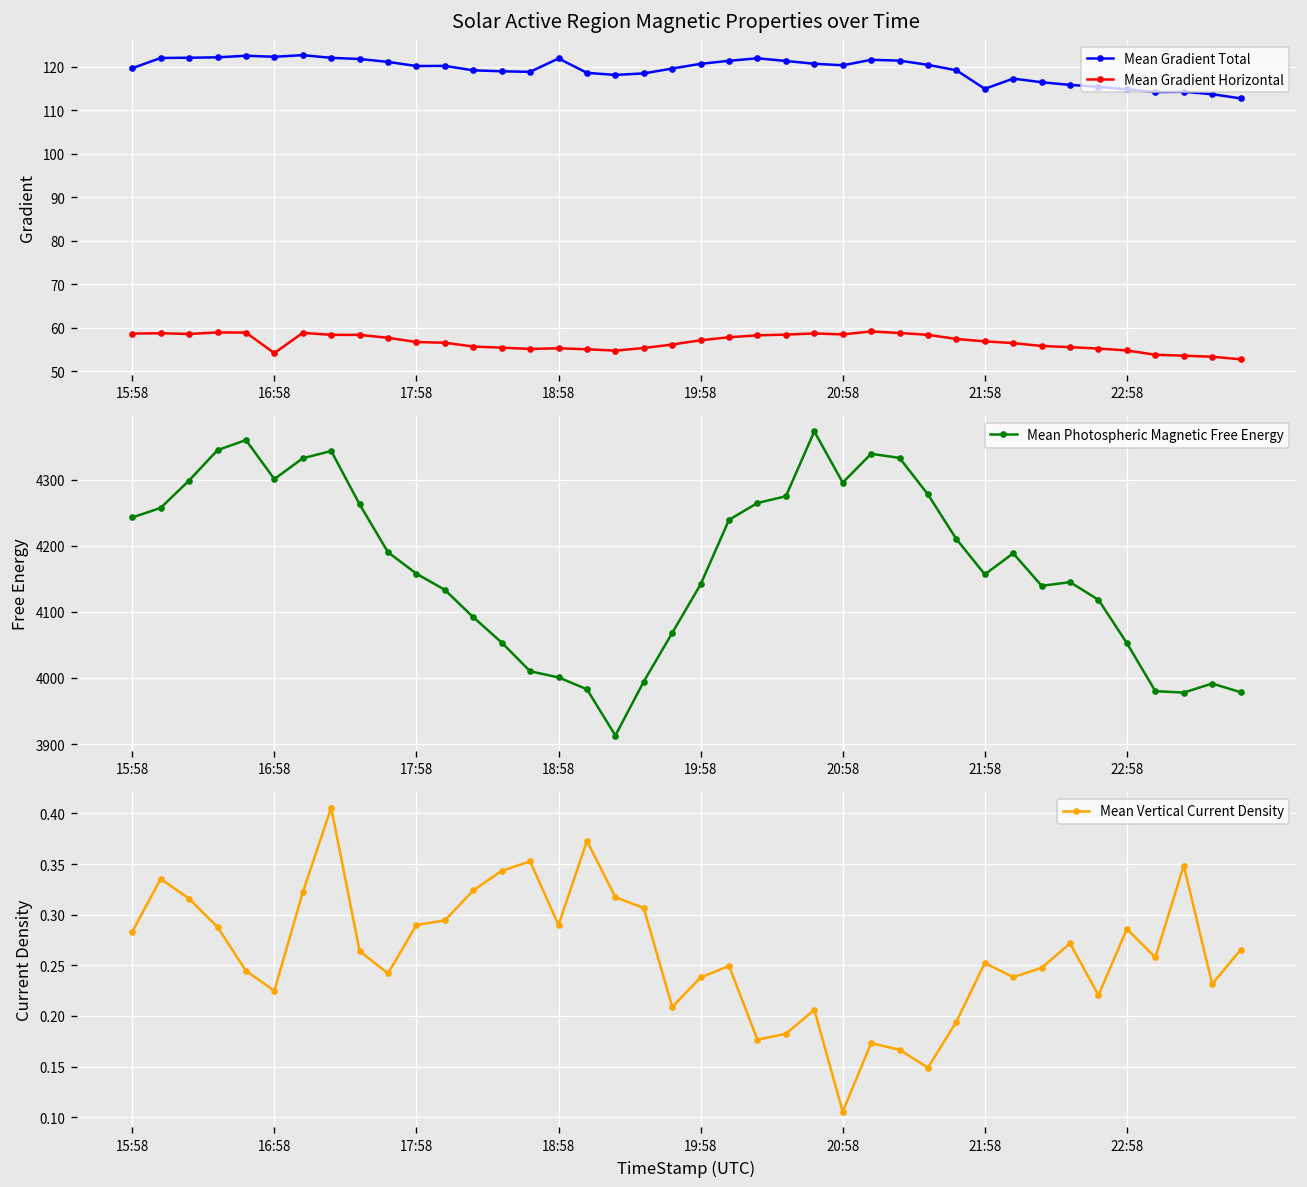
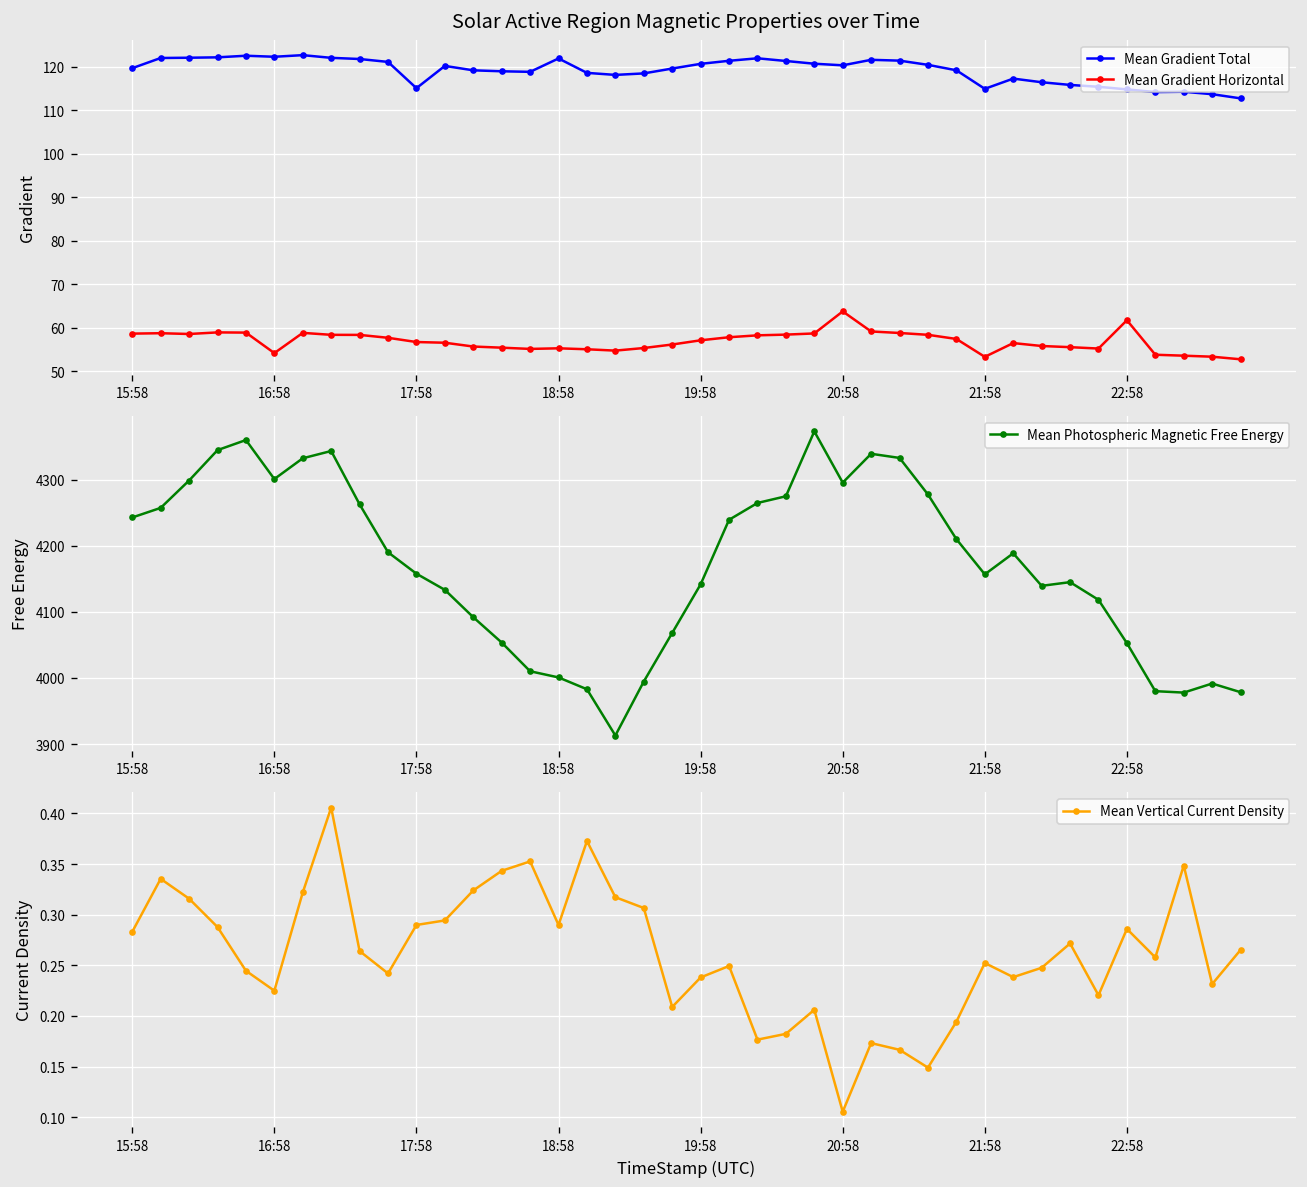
Solar Active Region Magnetic Properties over Time, Mean Gradient Total, 17:58: 120 -> 115
Solar Active Region Magnetic Properties over Time, Mean Gradient Horizontal, 20:58: 58 -> 64
Solar Active Region Magnetic Properties over Time, Mean Gradient Horizontal, 21:58: 57 -> 53
Solar Active Region Magnetic Properties over Time, Mean Gradient Horizontal, 22:58: 55 -> 62
